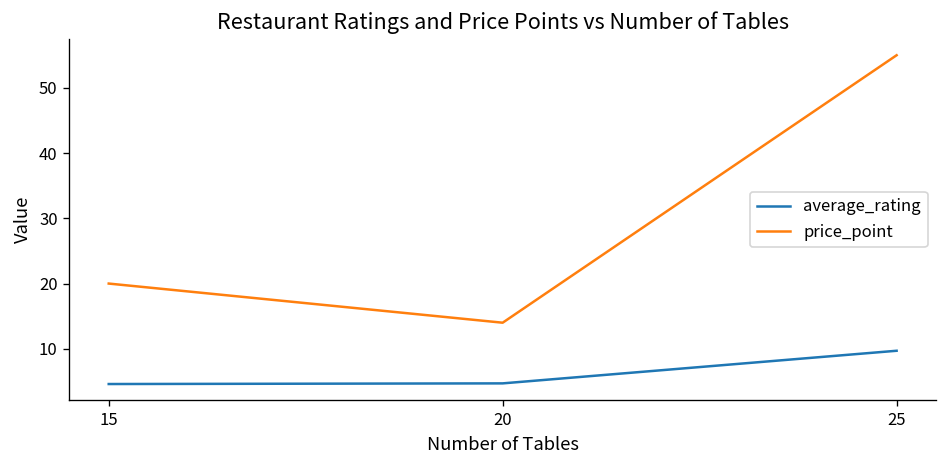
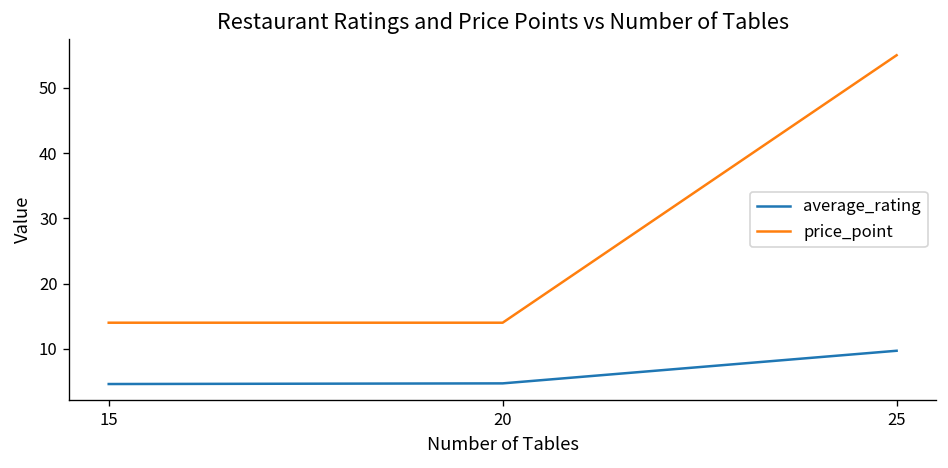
price_point, 15: 20 -> 14
